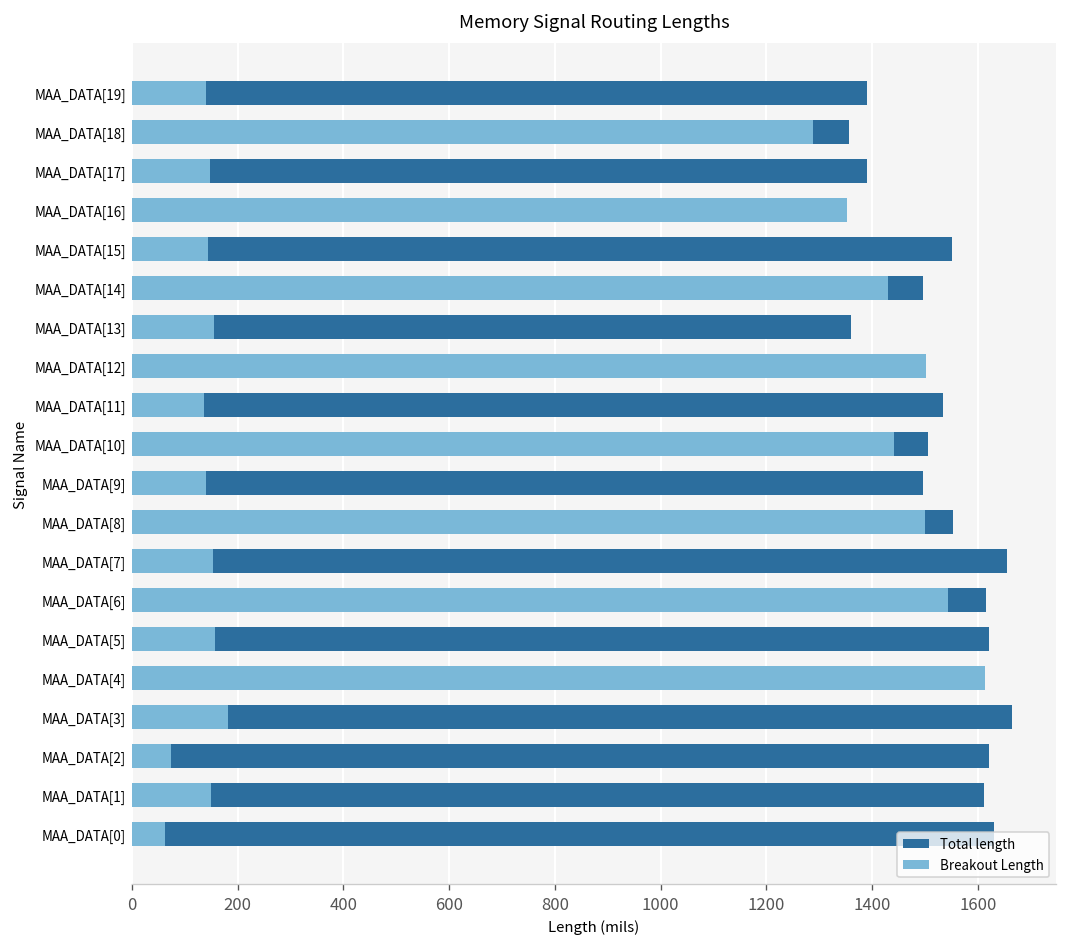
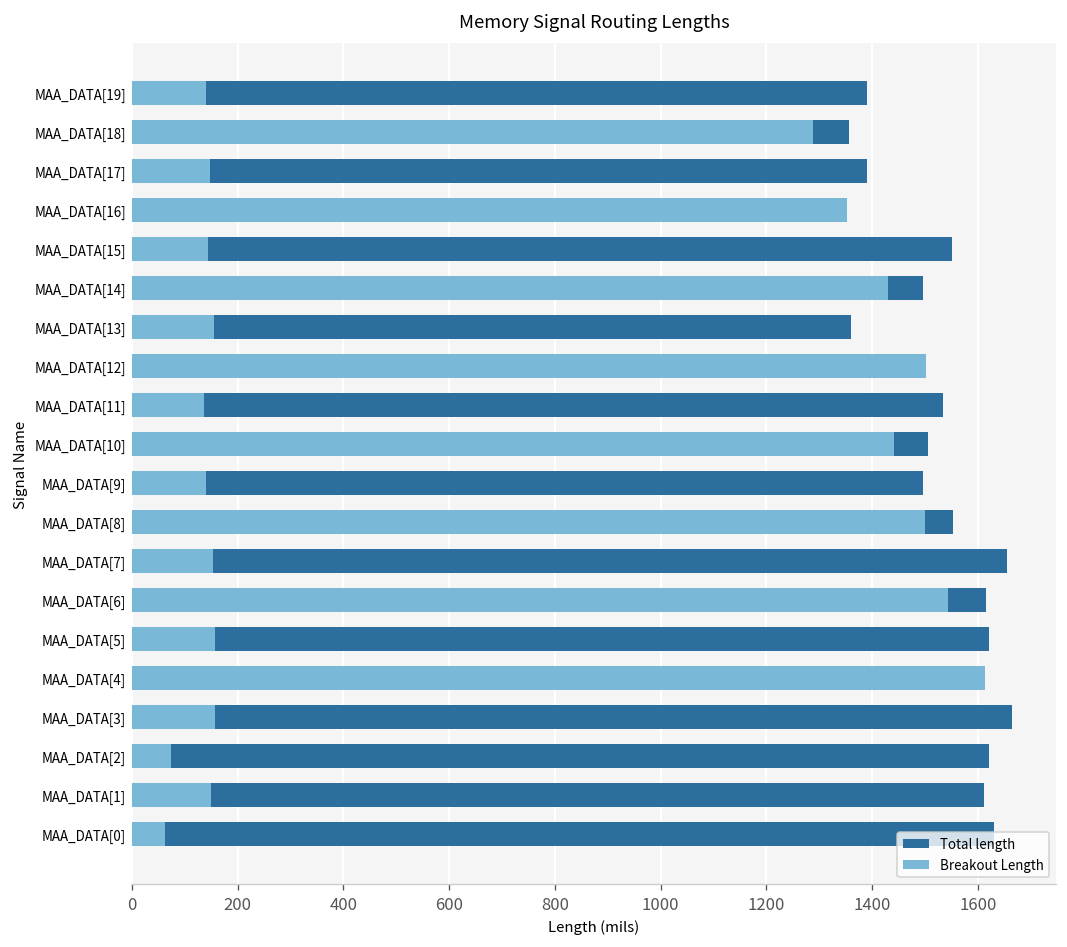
Breakout Length, MAA_DATA[3]: 180 -> 160
